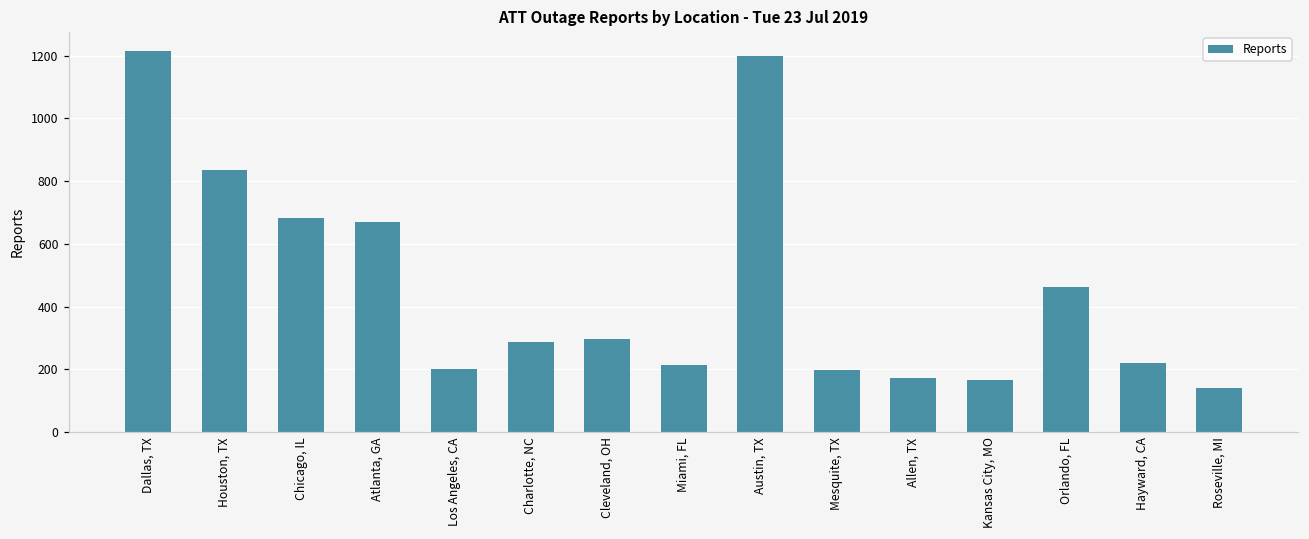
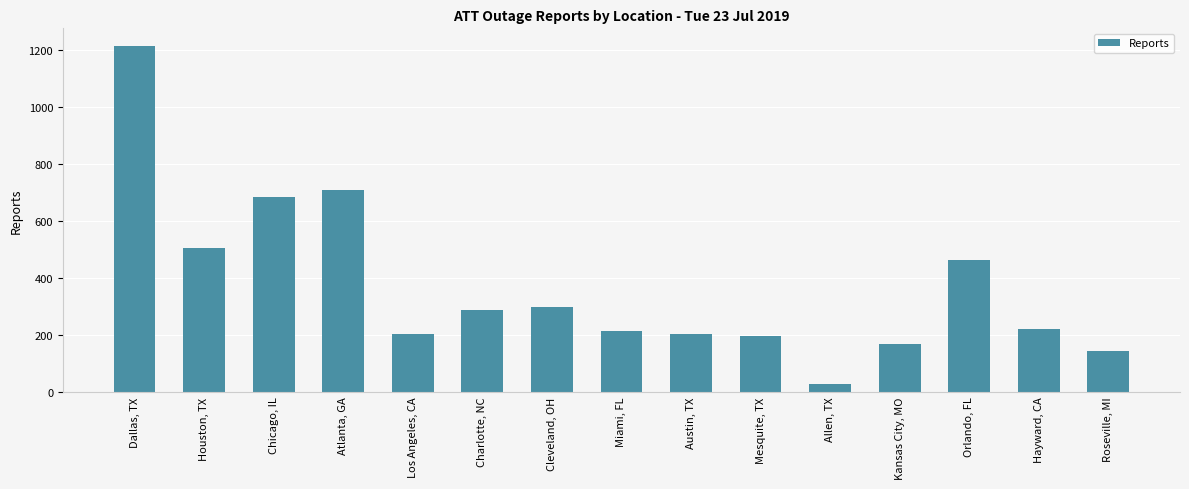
Houston, TX: 840 -> 510
Atlanta, GA: 670 -> 710
Austin, TX: 1200 -> 200
Allen, TX: 170 -> 30
